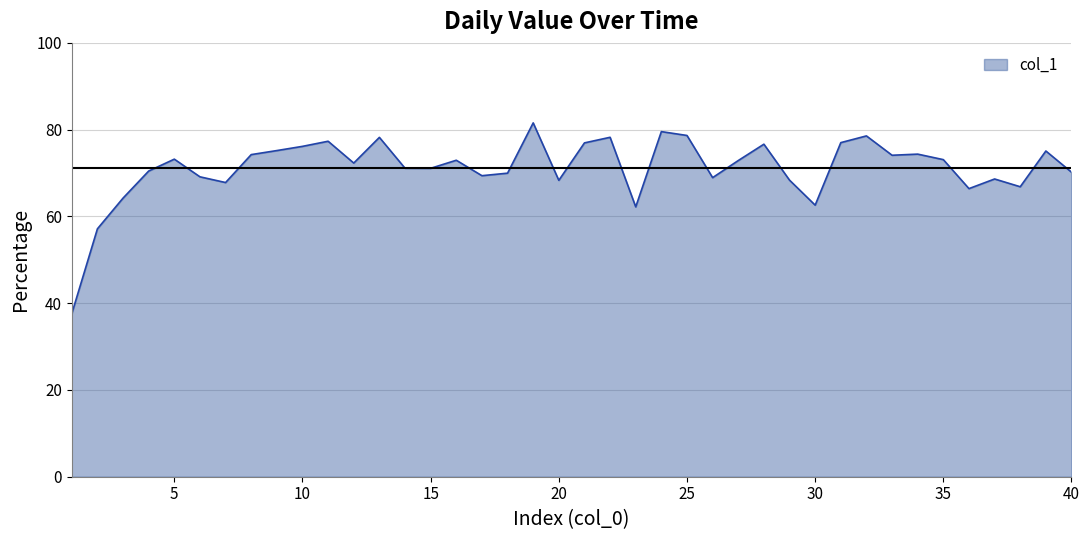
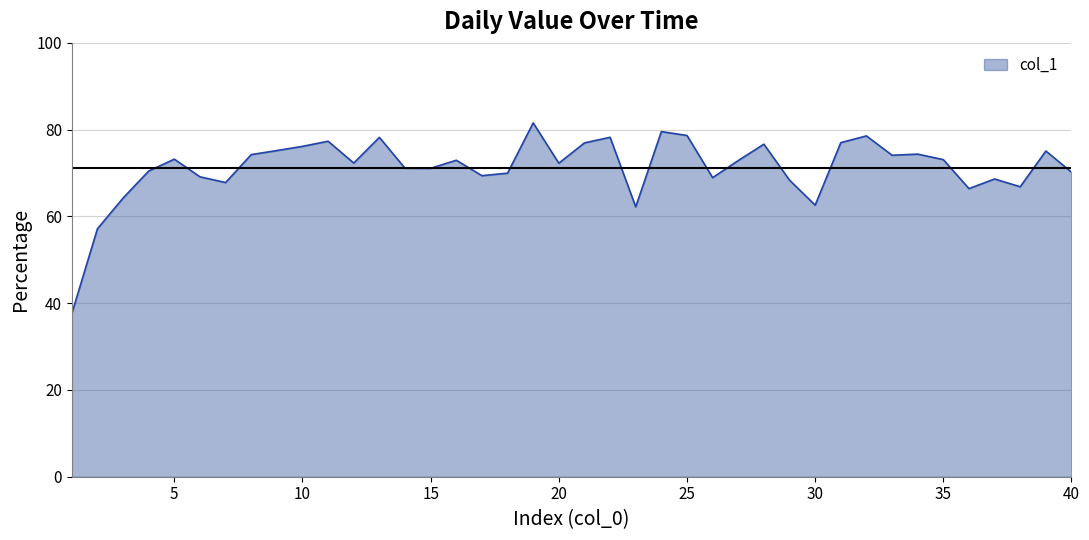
20: 68 -> 72
